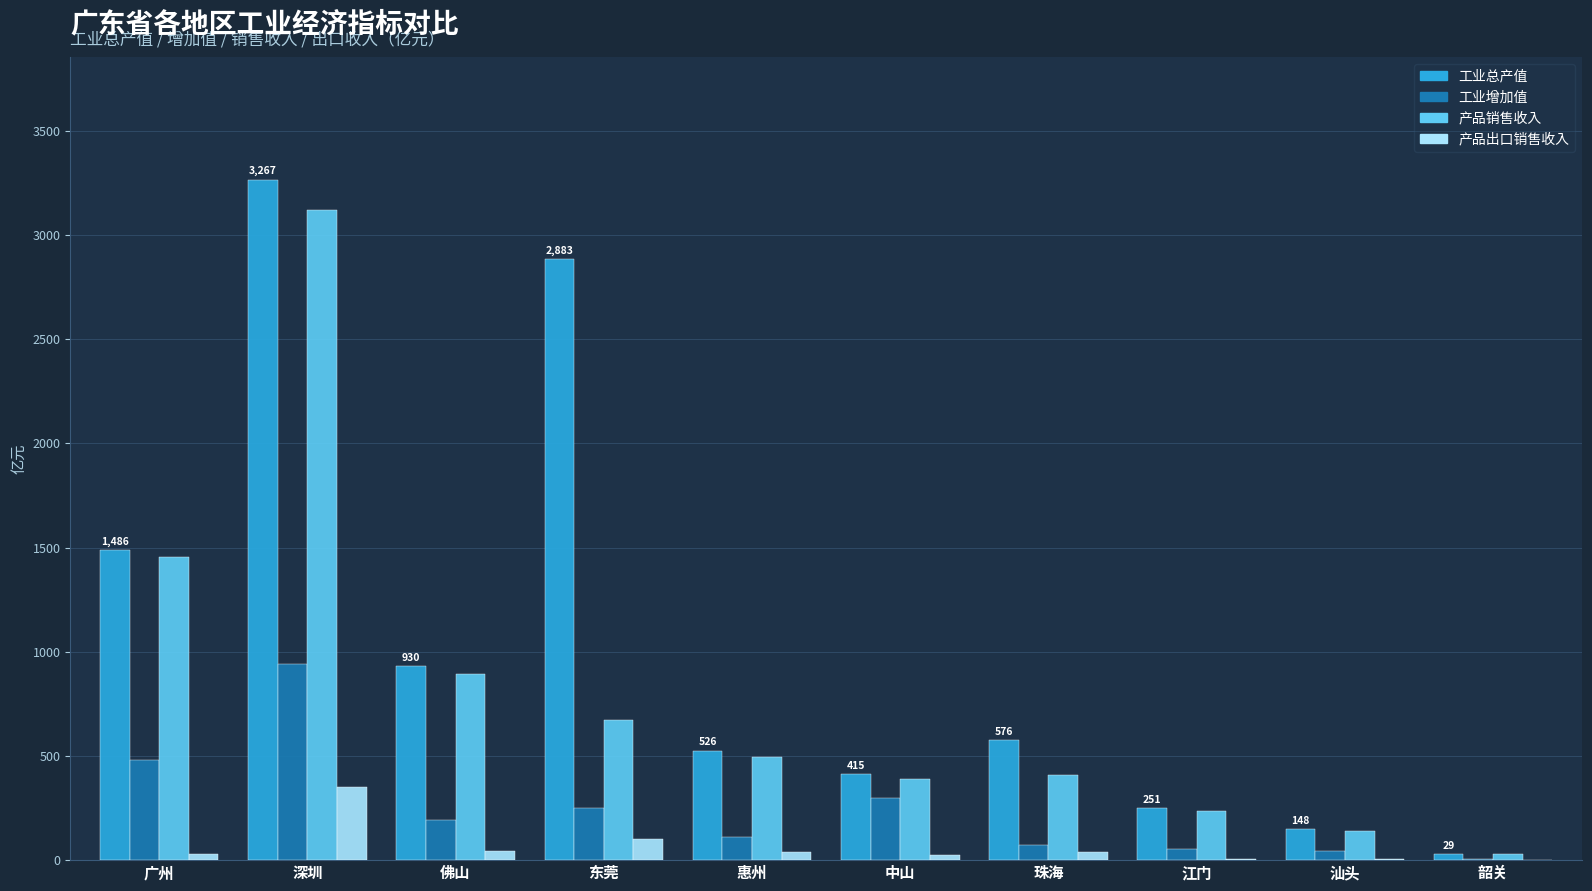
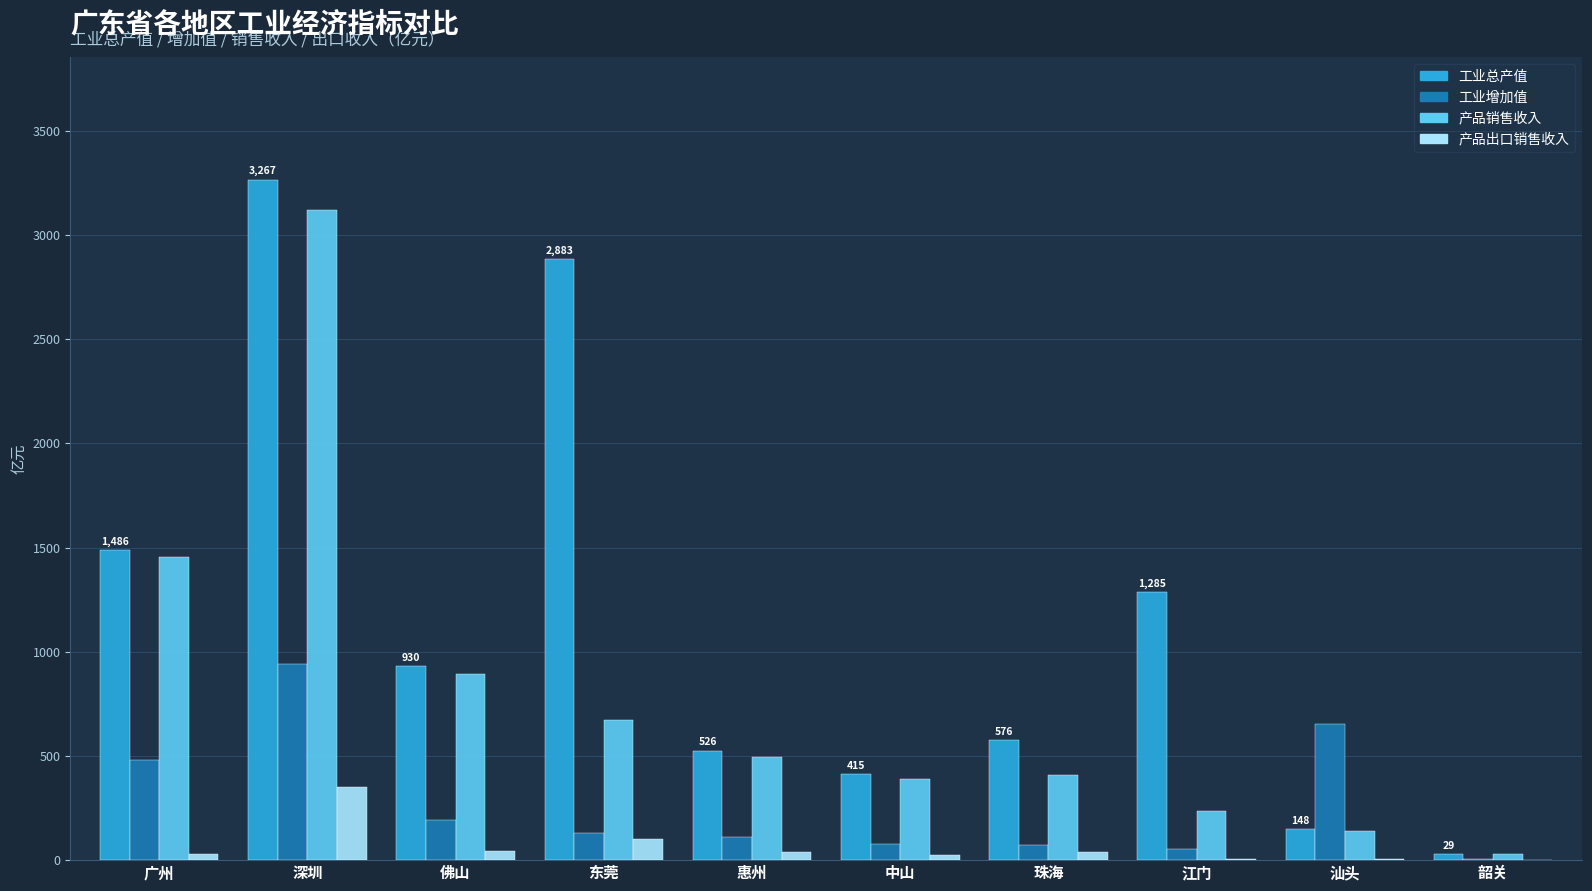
工业增加值, 东莞: 250 -> 130
工业增加值, 中山: 300 -> 80
工业总产值, 江门: 251 -> 1,285
工业增加值, 汕头: 40 -> 650
